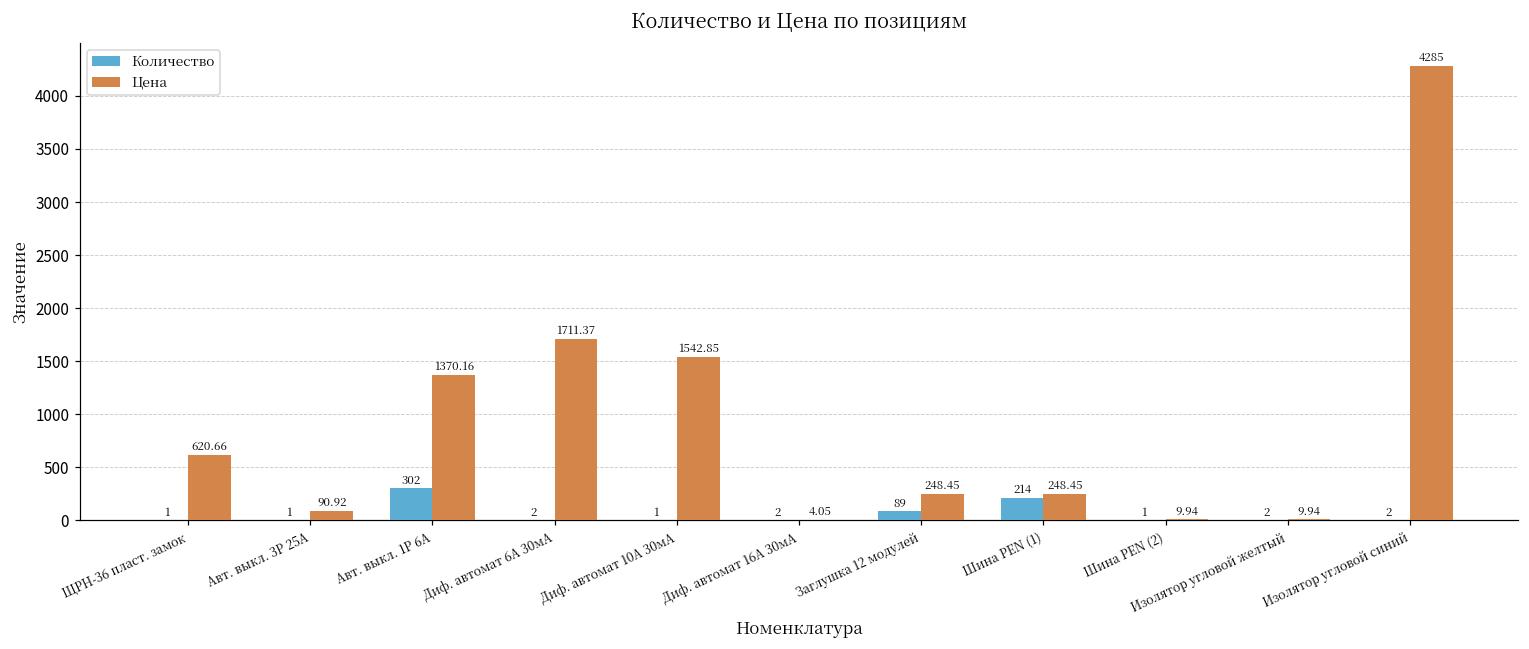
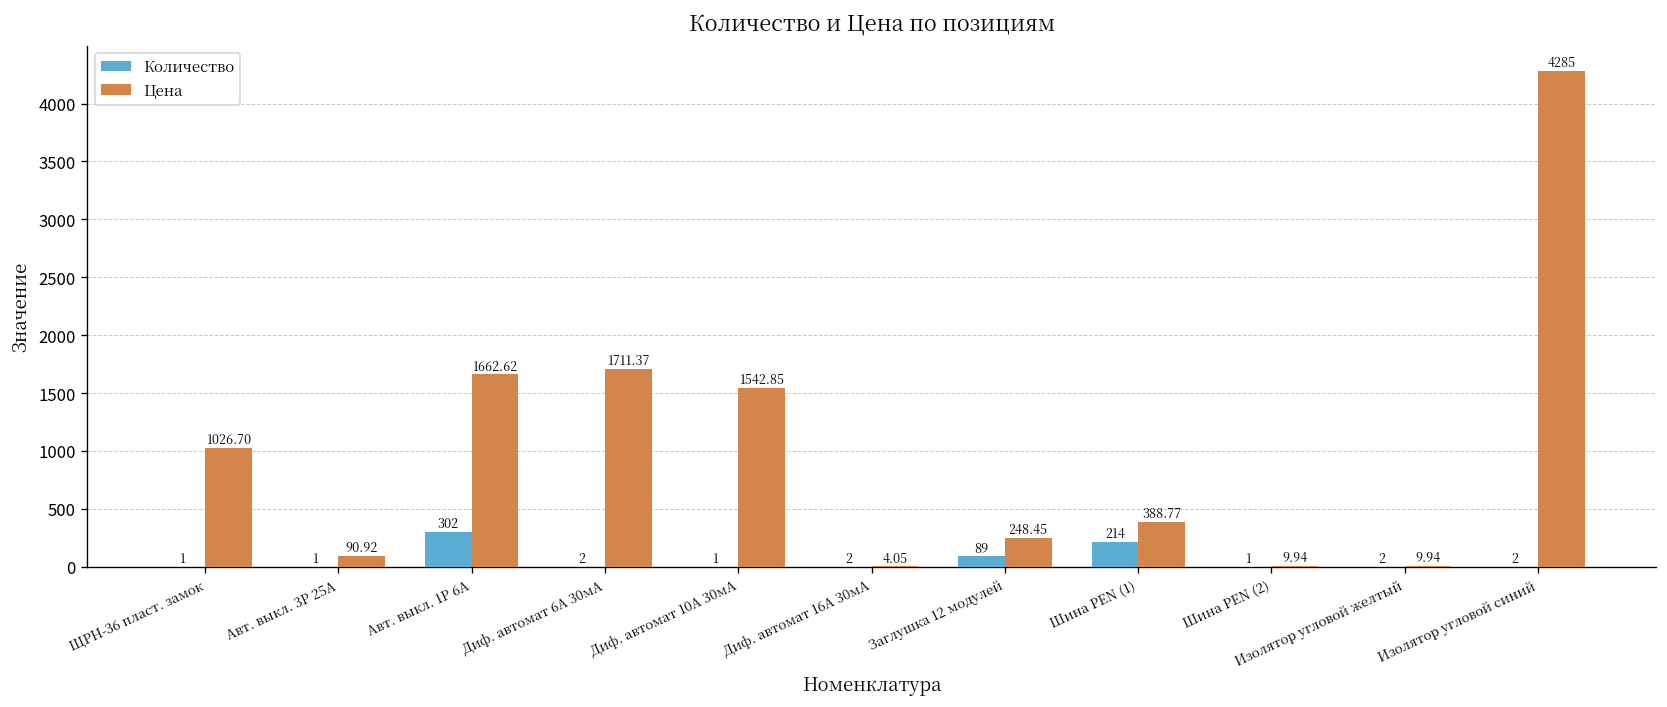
Цена, ЩРН-36 пласт. замок: 620.66 -> 1026.70
Цена, Авт. выкл. 1P 6А: 1370.16 -> 1662.62
Цена, Шина PEN (1): 248.45 -> 388.77
